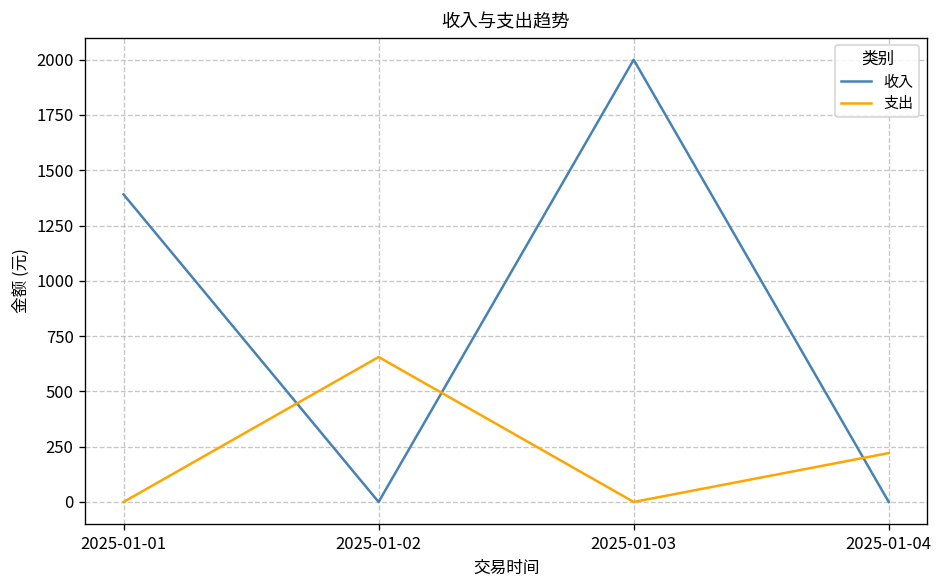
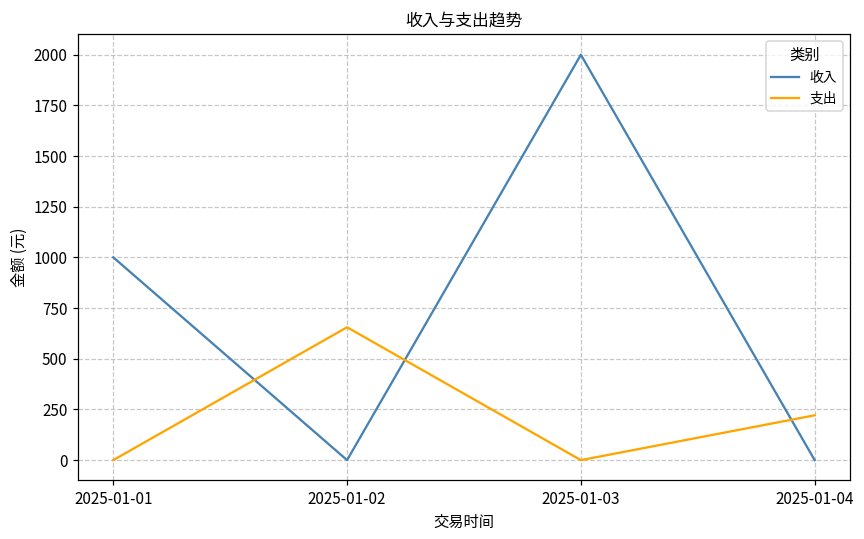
收入, 2025-01-01: 1390 -> 1000
